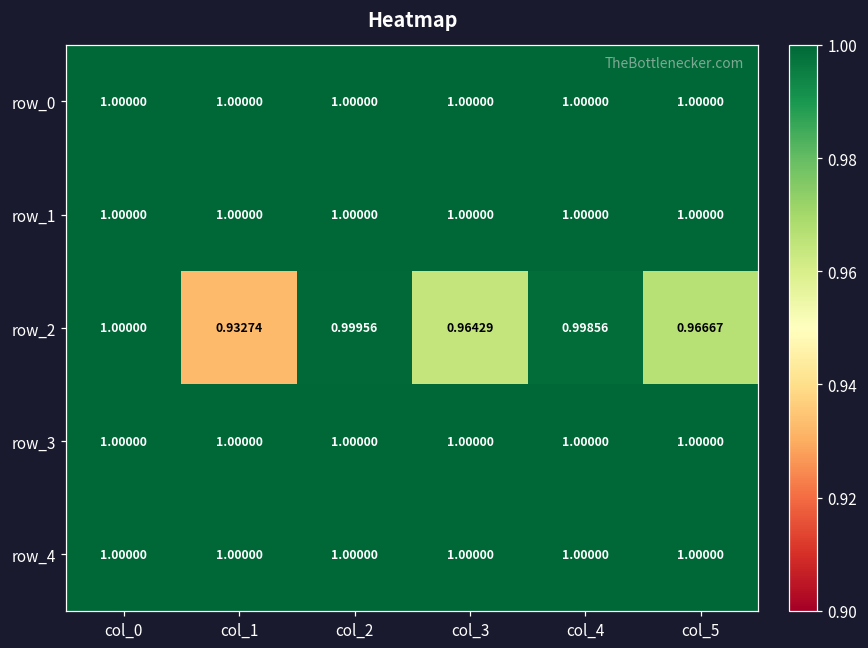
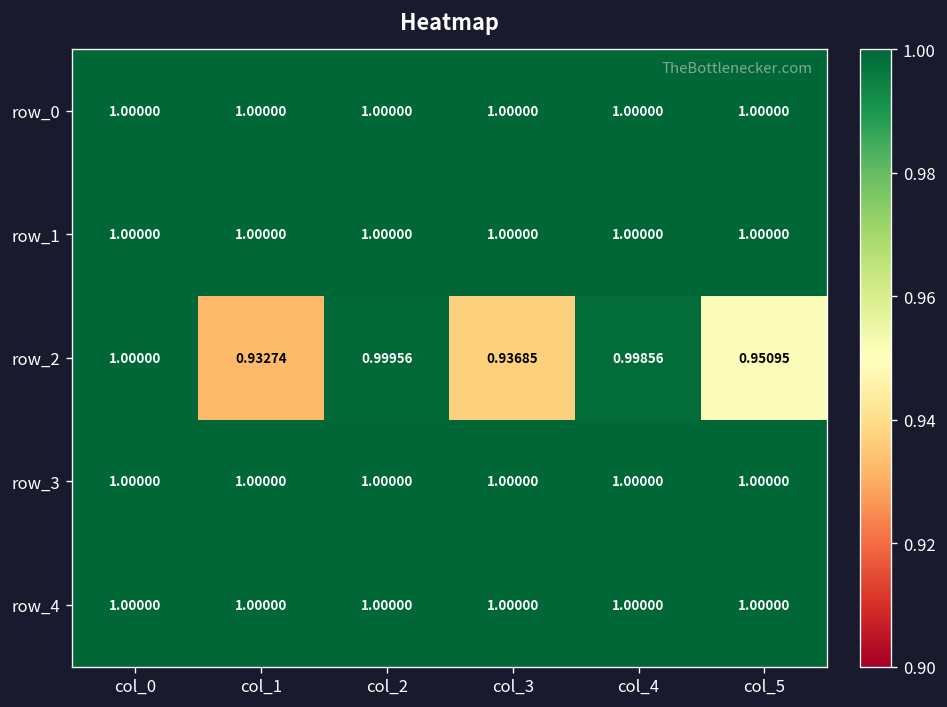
row_2, col_3: 0.96429 -> 0.93685
row_2, col_5: 0.96667 -> 0.95095
